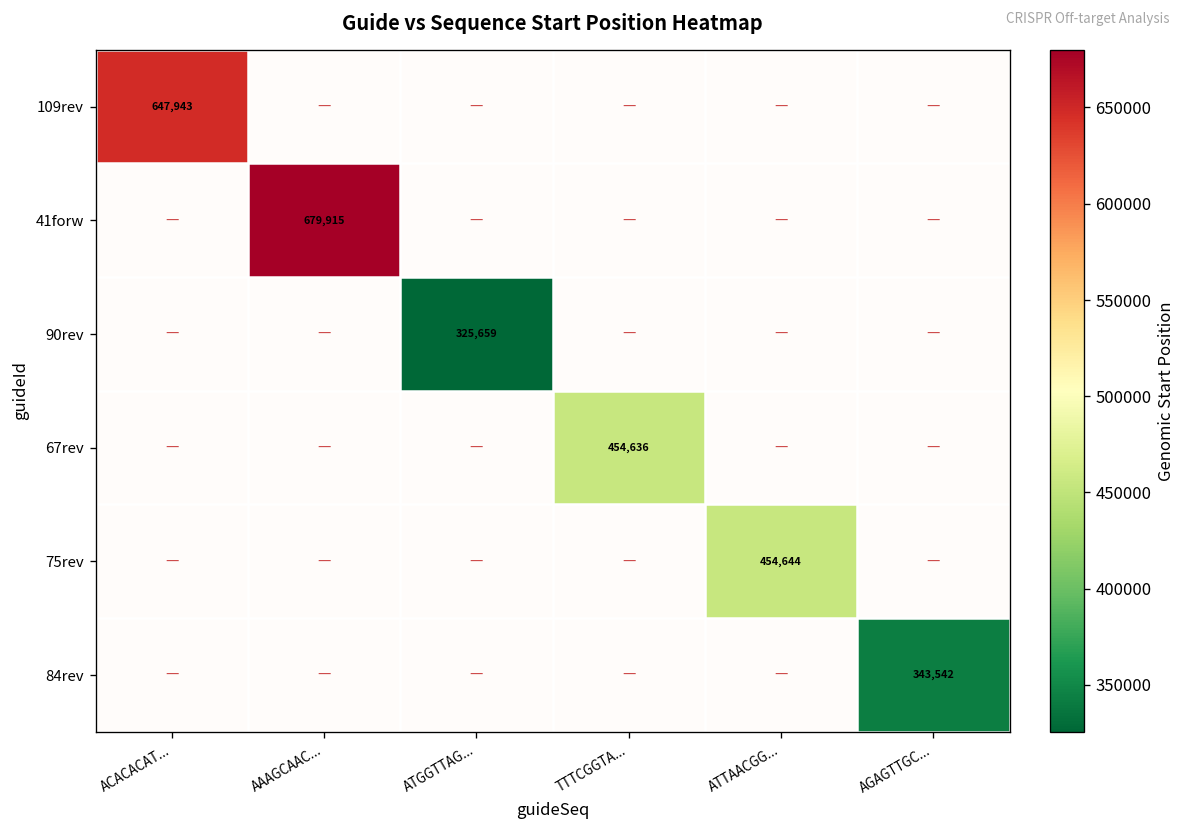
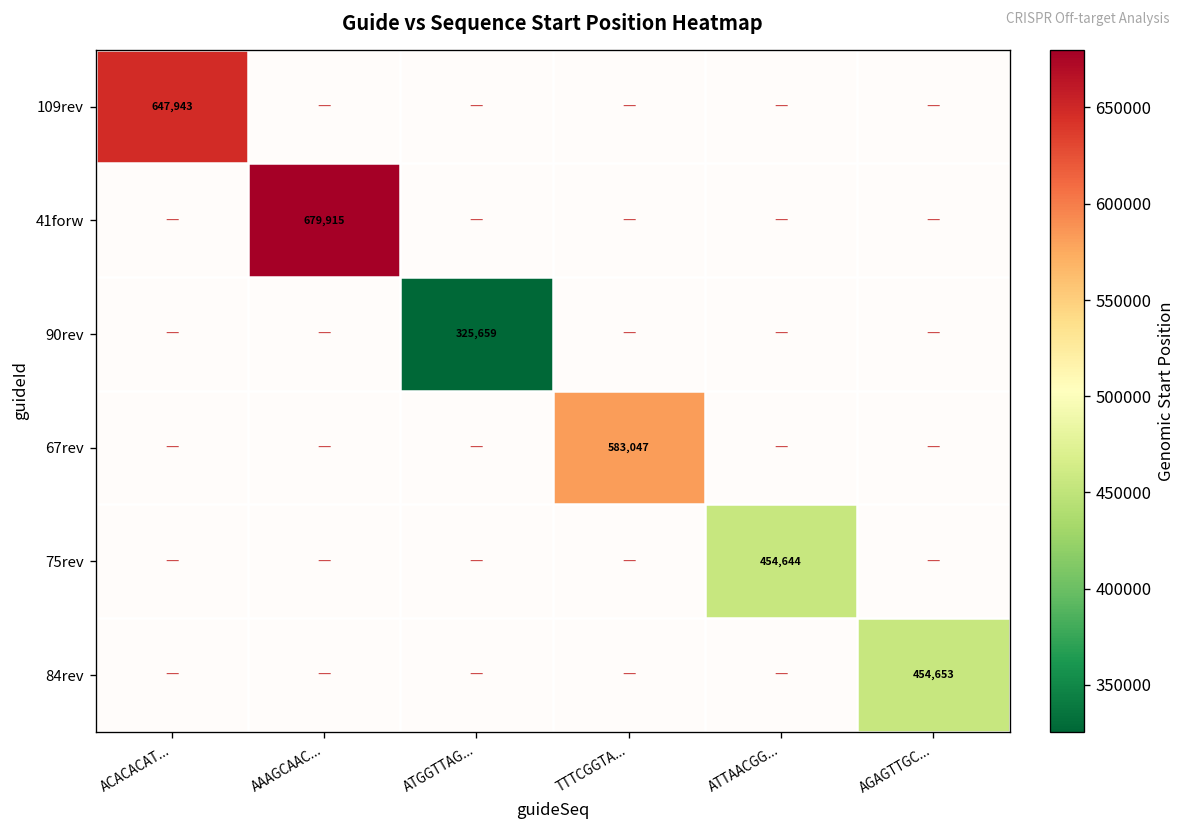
67rev, TTTCGGTA...: 454,636 -> 583,047
84rev, AGAGTTGC...: 343,542 -> 454,653
